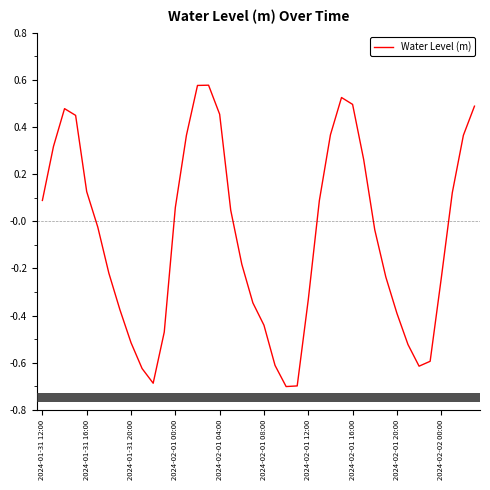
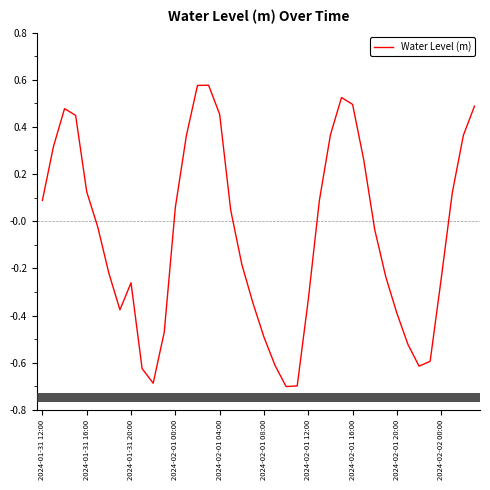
2024-01-31 20:00: -0.52 -> -0.26
2024-02-01 08:00: -0.44 -> -0.49
